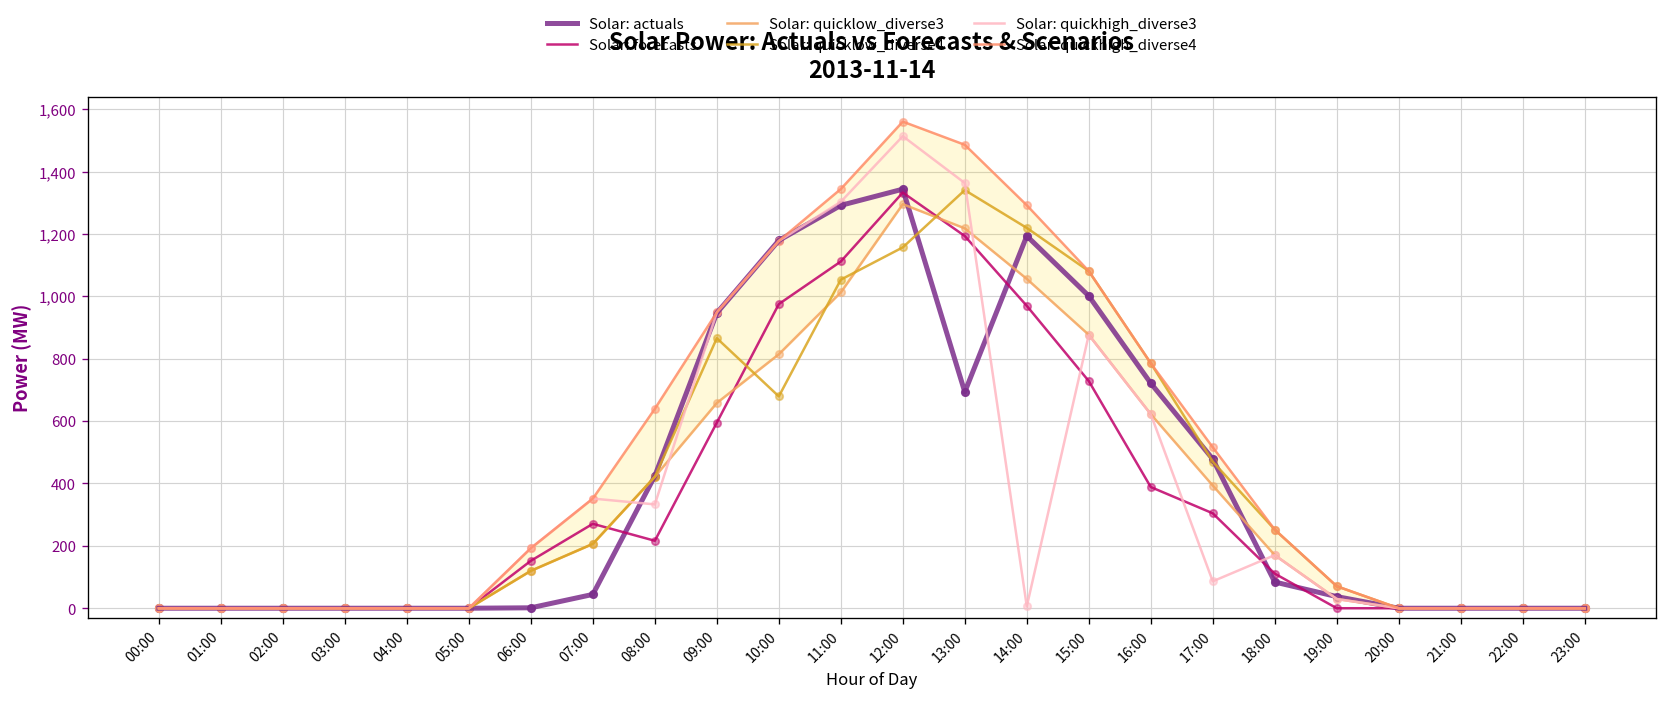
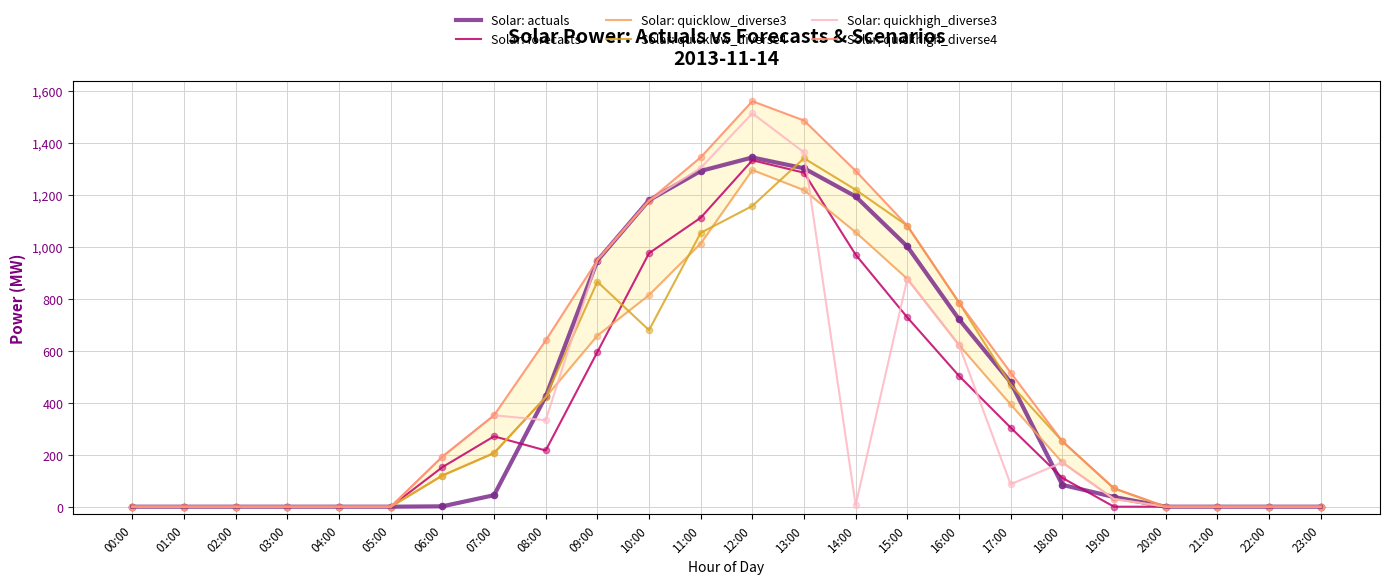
Solar: actuals, 13:00: 690 -> 1,300
Solar: forecasts, 13:00: 1,190 -> 1,280
Solar: forecasts, 16:00: 390 -> 500
